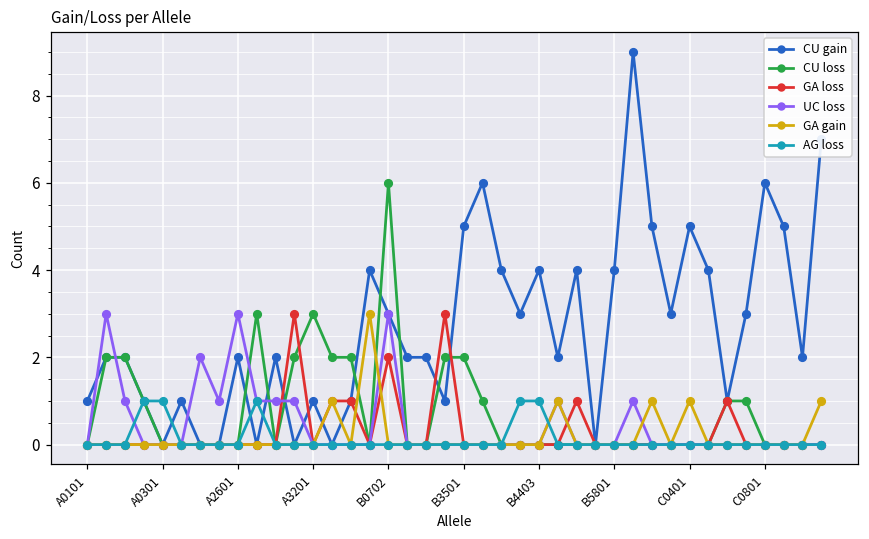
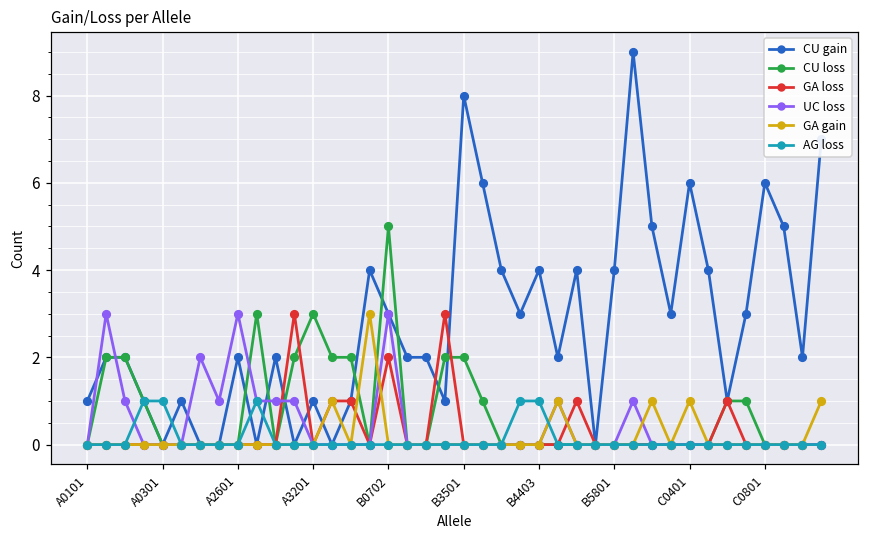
CU loss, B0702: 6 -> 5
CU gain, B3501: 5 -> 8
CU gain, C0401: 5 -> 6
